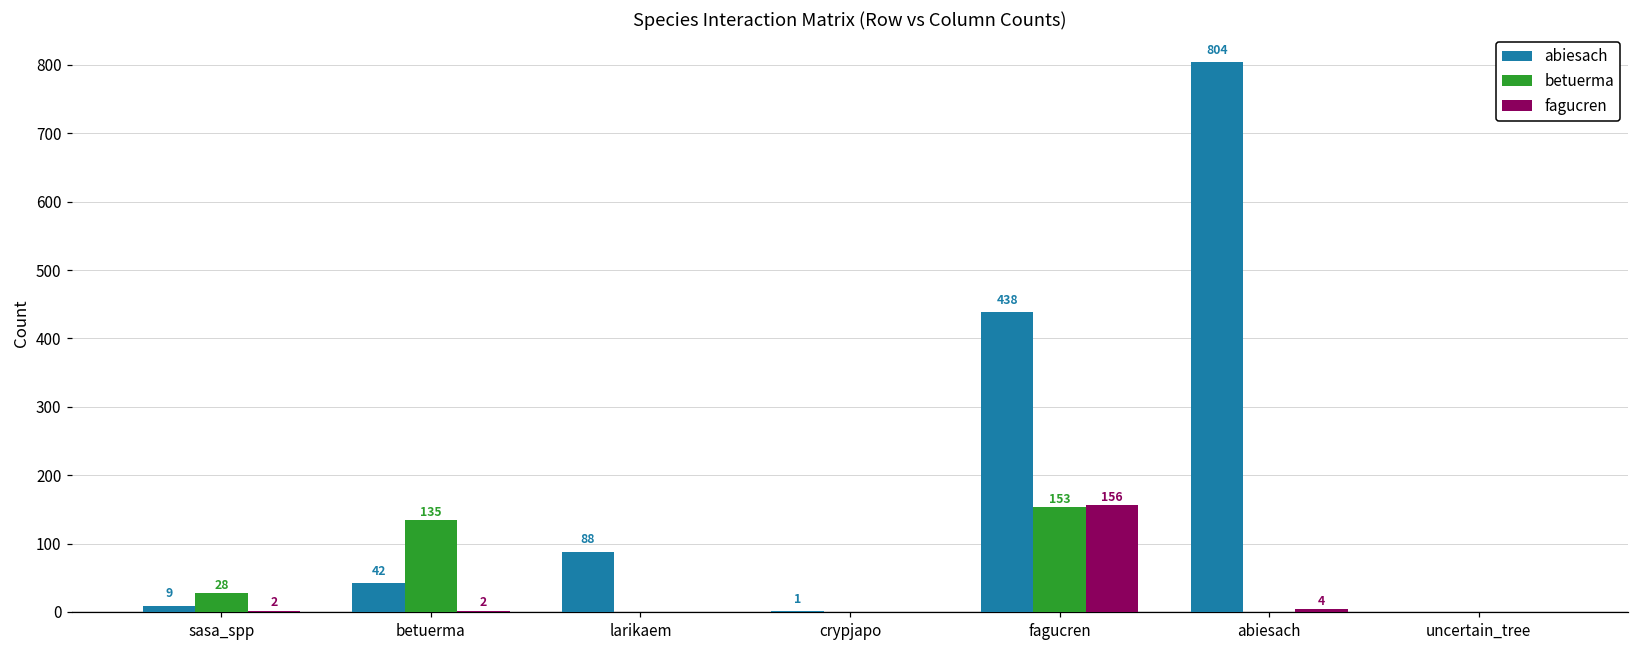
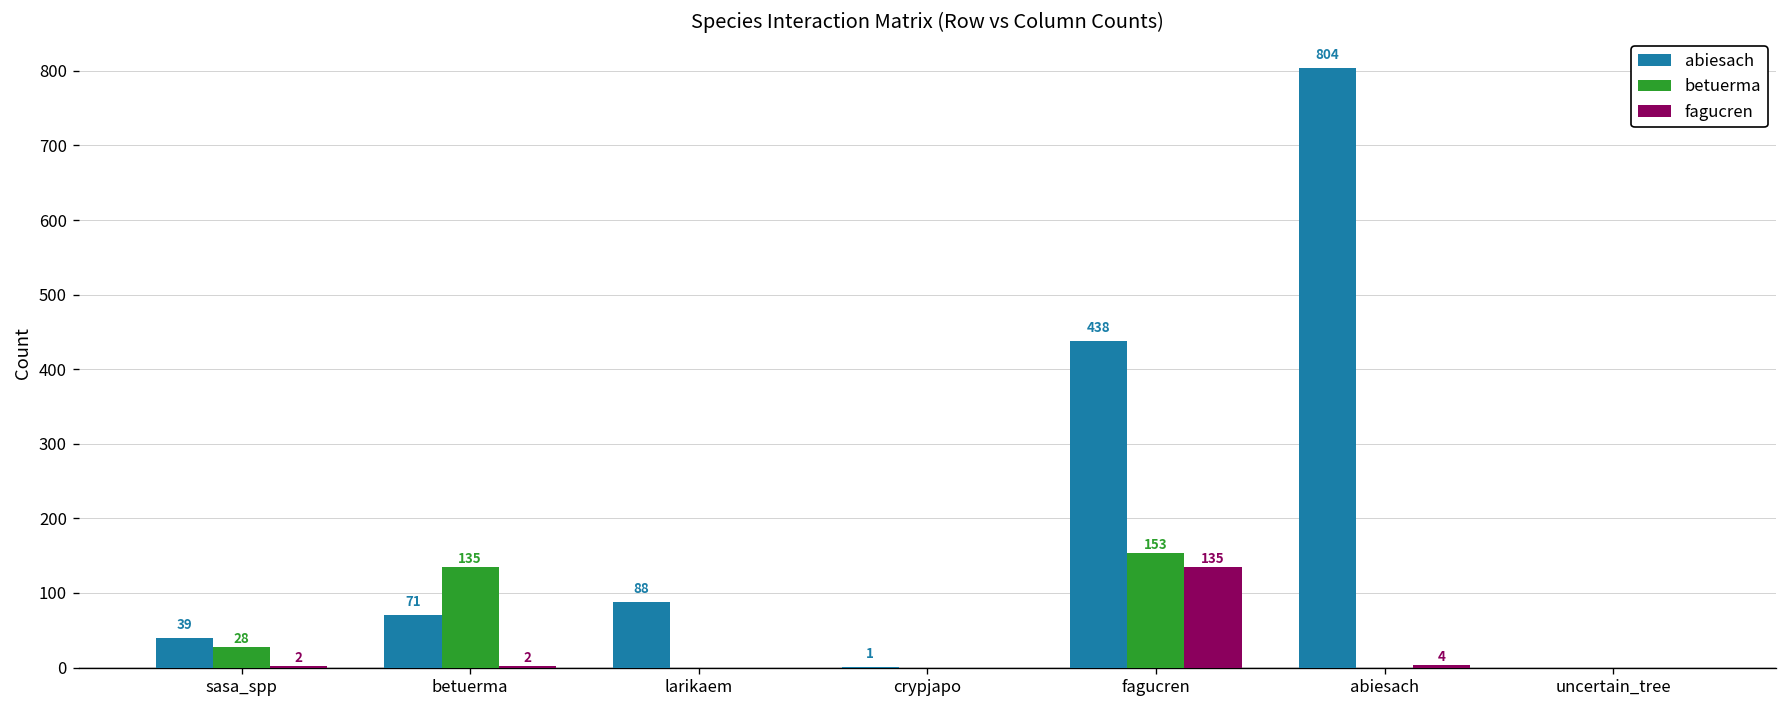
abiesach, sasa_spp: 9 -> 39
abiesach, betuerma: 42 -> 71
fagucren, fagucren: 156 -> 135
